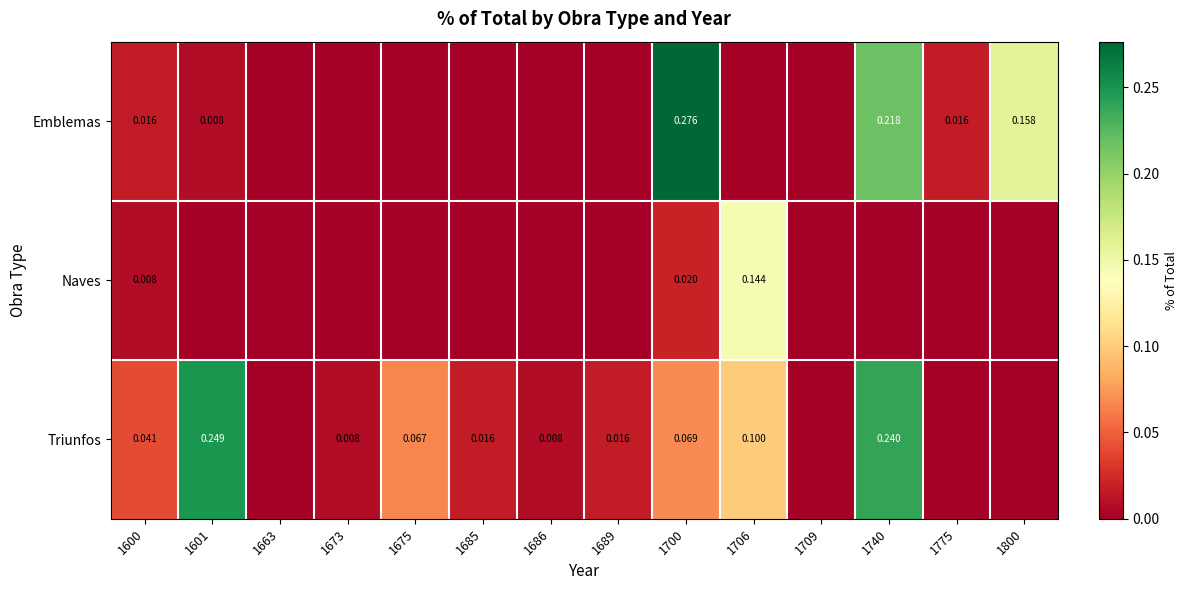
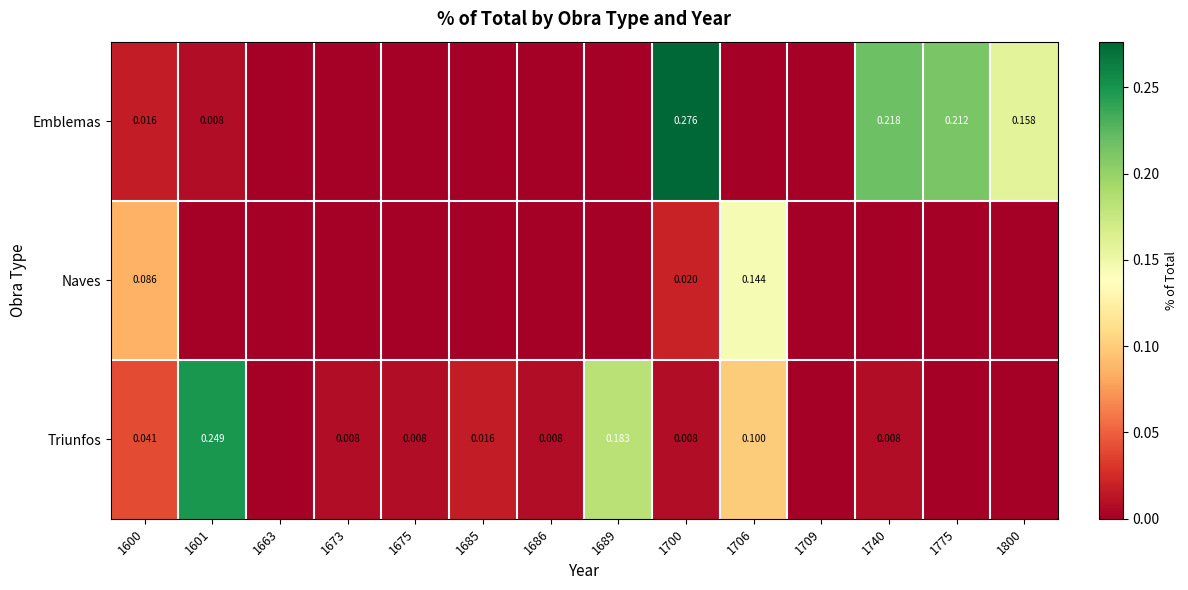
Emblemas, 1775: 0.016 -> 0.212
Naves, 1600: 0.008 -> 0.086
Triunfos, 1675: 0.067 -> 0.008
Triunfos, 1689: 0.016 -> 0.183
Triunfos, 1700: 0.069 -> 0.008
Triunfos, 1740: 0.240 -> 0.008
